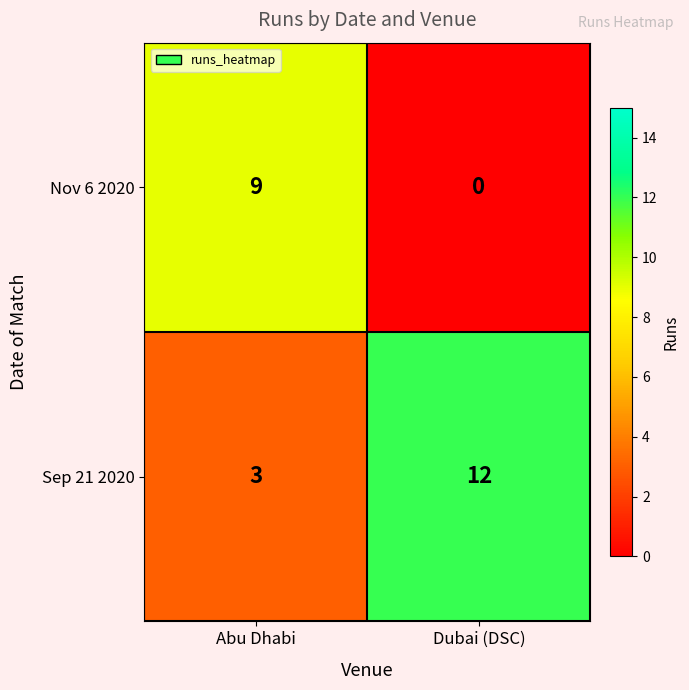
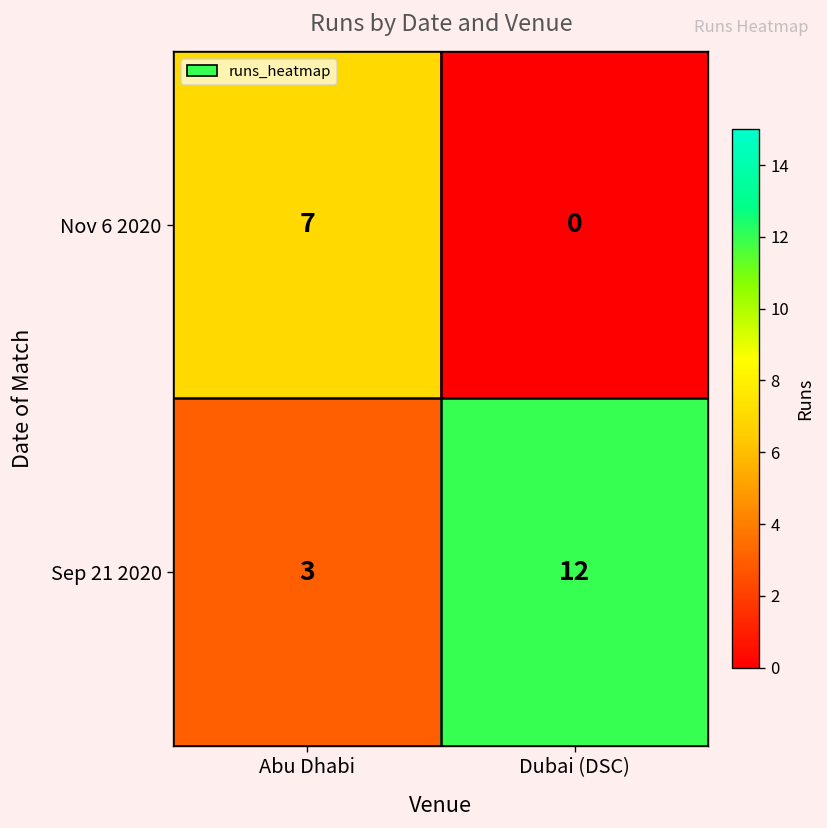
Nov 6 2020, Abu Dhabi: 9 -> 7
